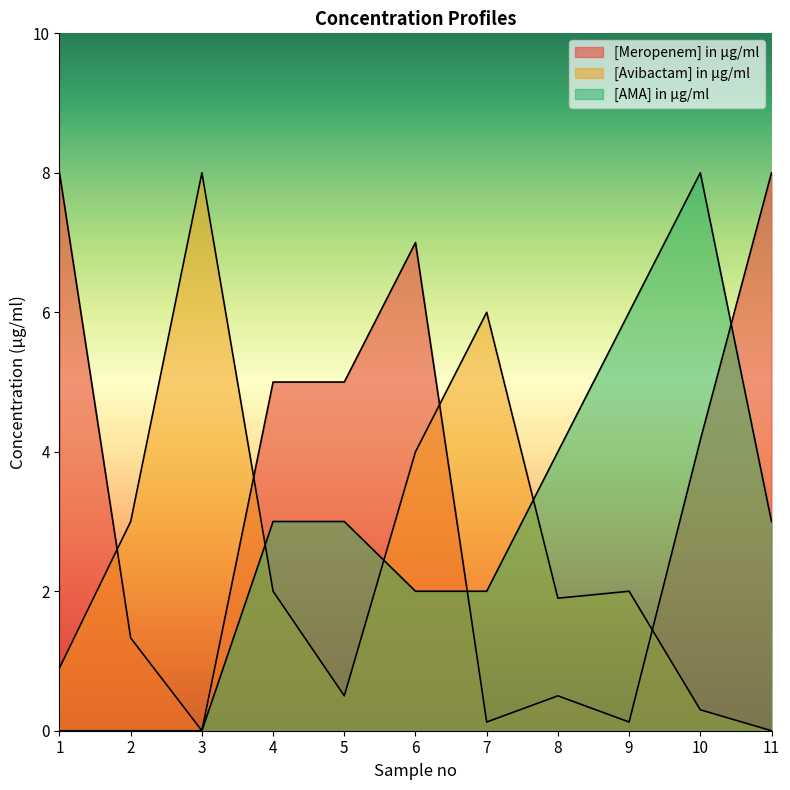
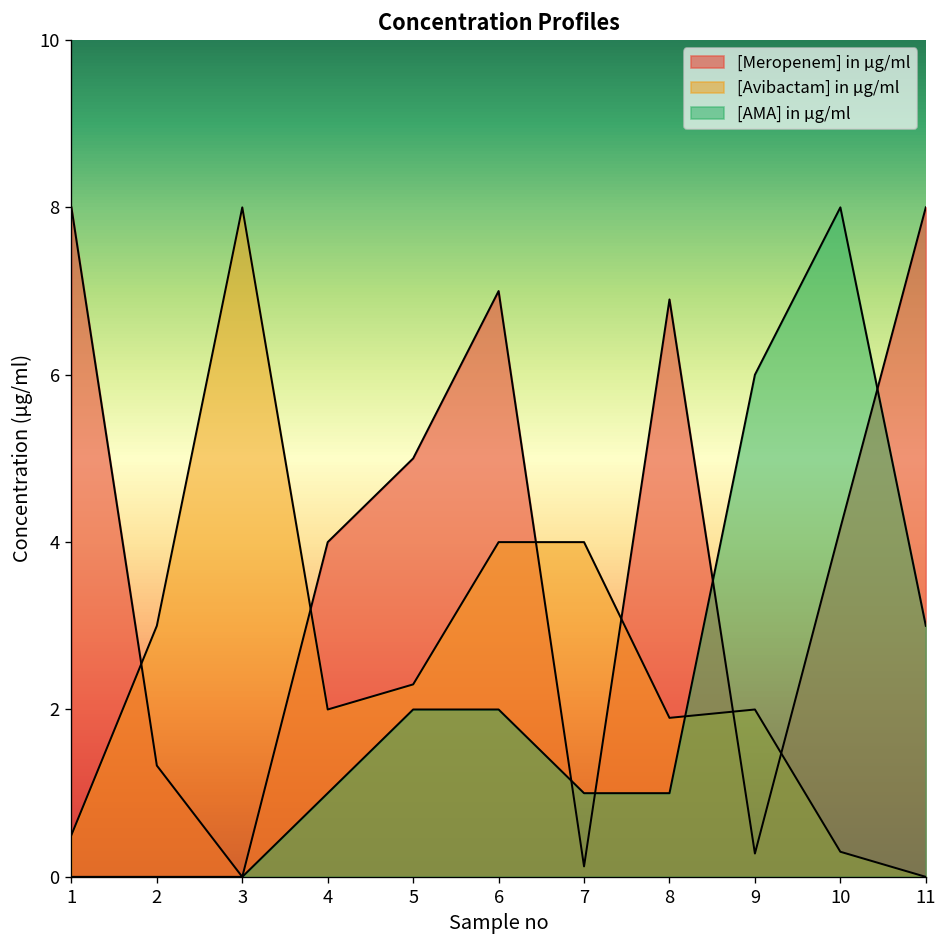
[Avibactam] in µg/ml, 1: 0.9 -> 0.5
[Meropenem] in µg/ml, 4: 5 -> 4
[AMA] in µg/ml, 4: 3 -> 1
[Avibactam] in µg/ml, 5: 0.5 -> 2.3
[AMA] in µg/ml, 5: 3 -> 2
[Avibactam] in µg/ml, 7: 6 -> 4
[AMA] in µg/ml, 7: 2 -> 1
[Meropenem] in µg/ml, 8: 0.5 -> 6.9
[AMA] in µg/ml, 8: 4 -> 1
[Meropenem] in µg/ml, 9: 0.1 -> 0.3
